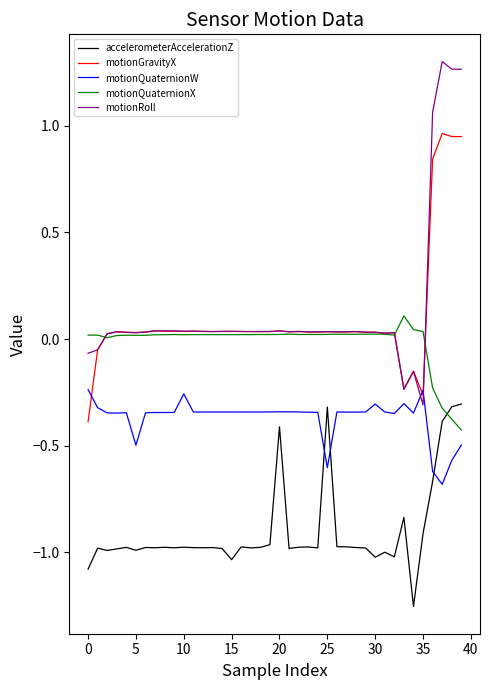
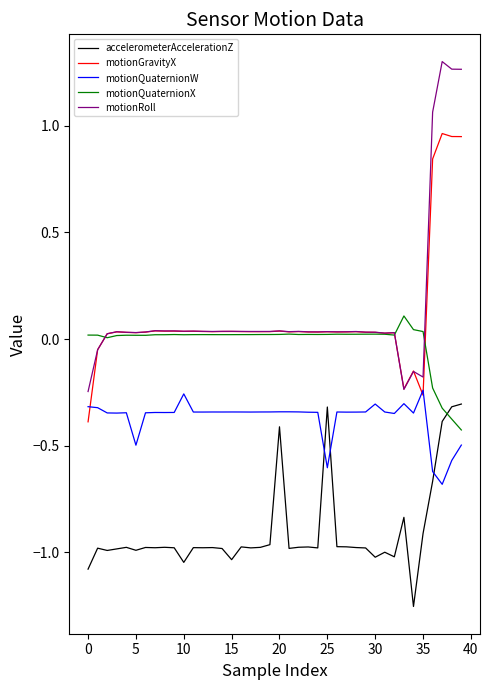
motionQuaternionW, 0: -0.24 -> -0.32
motionRoll, 0: -0.07 -> -0.25
accelerometerAccelerationZ, 10: -0.98 -> -1.05
motionRoll, 35: -0.31 -> -0.18
